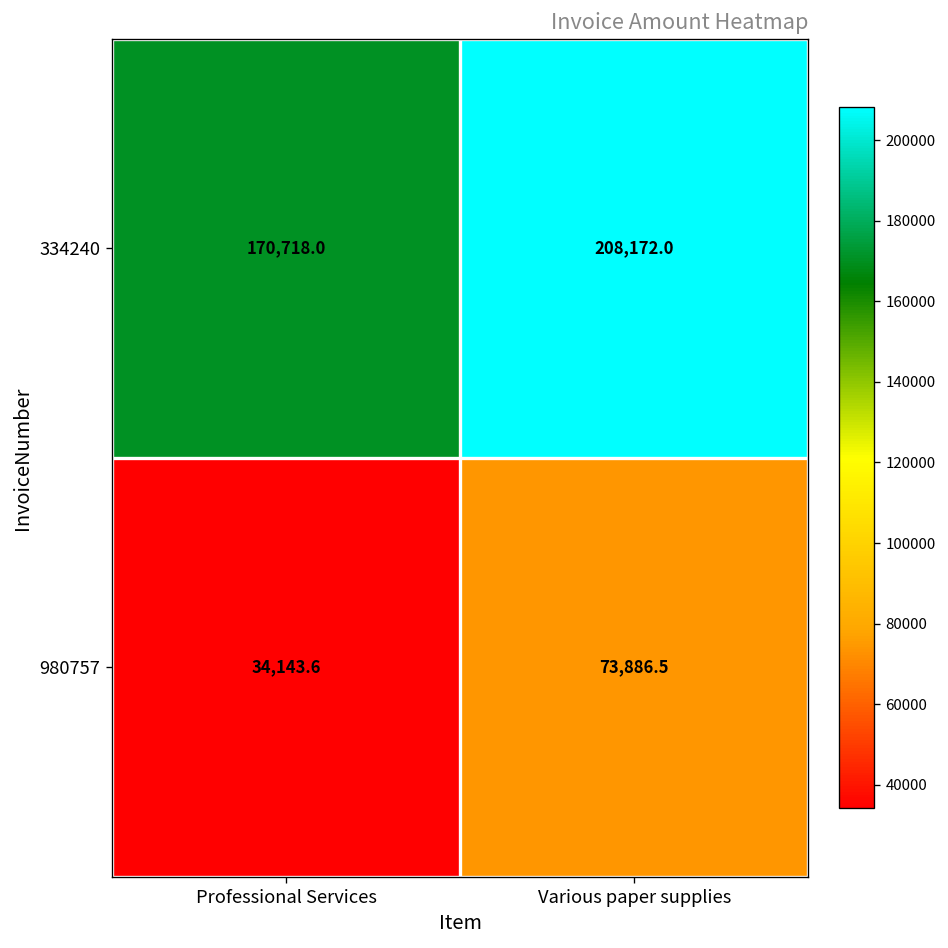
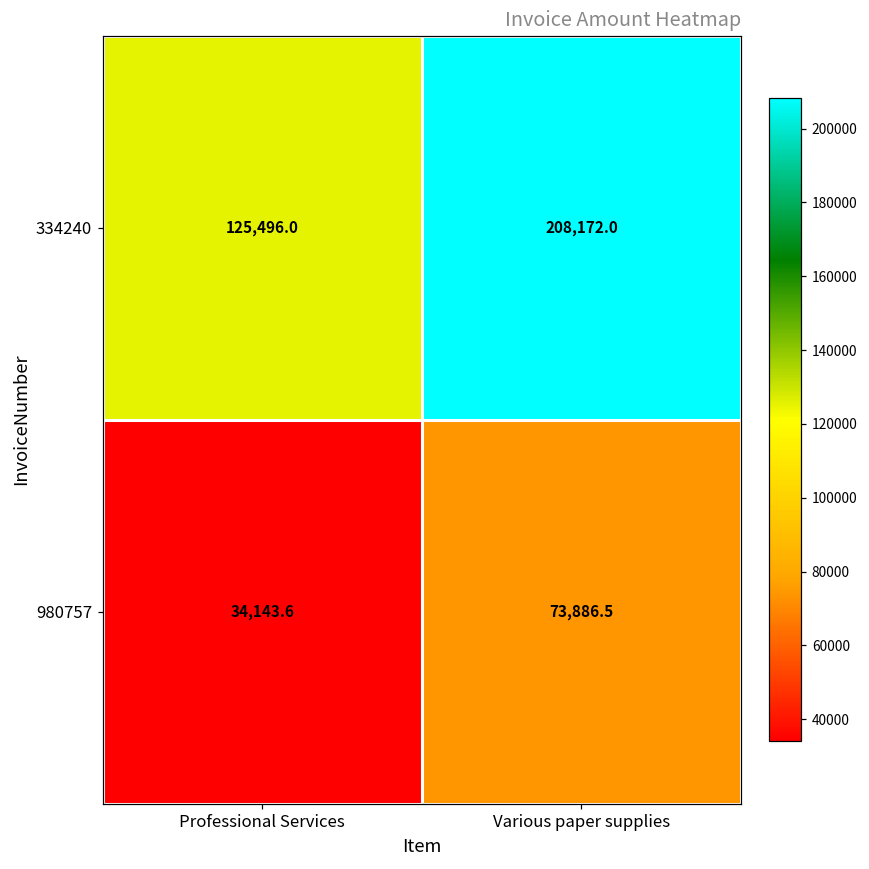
334240, Professional Services: 170,718.0 -> 125,496.0
